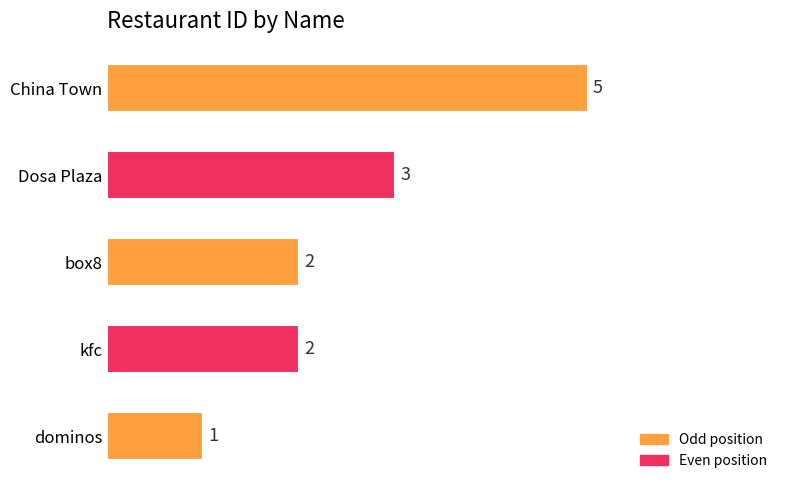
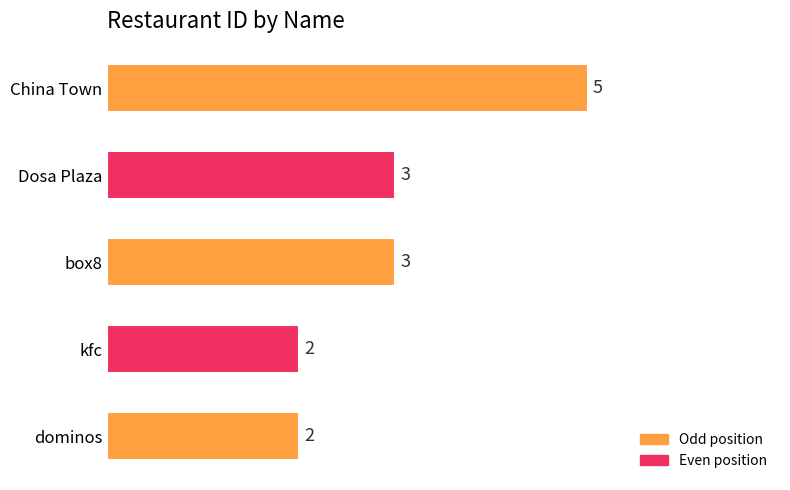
box8: 2 -> 3
dominos: 1 -> 2
